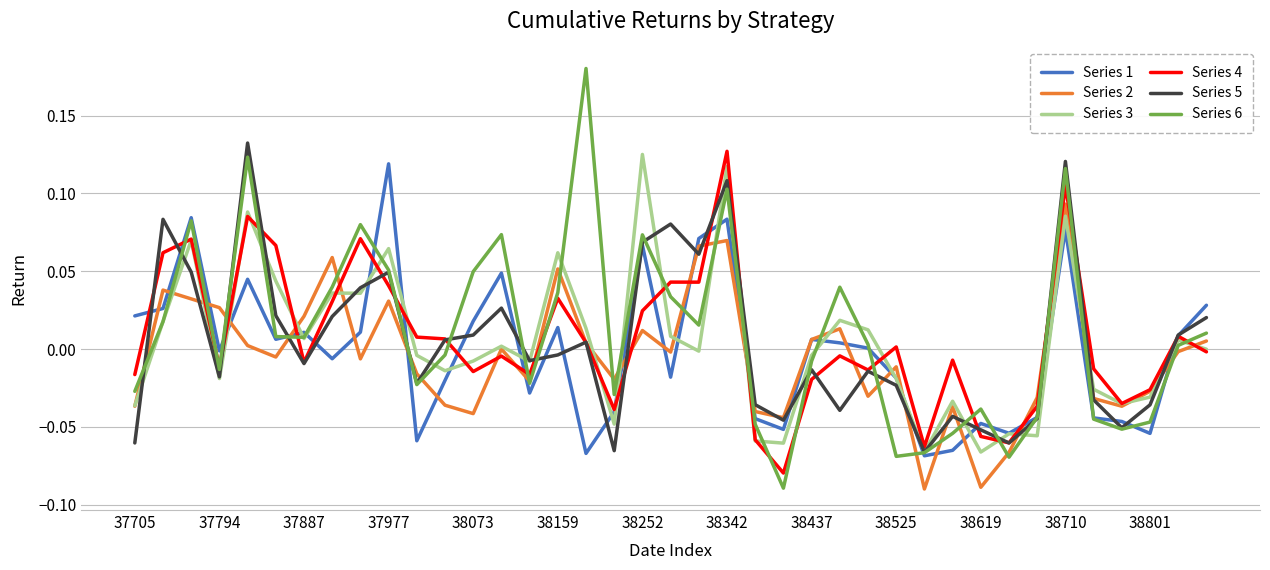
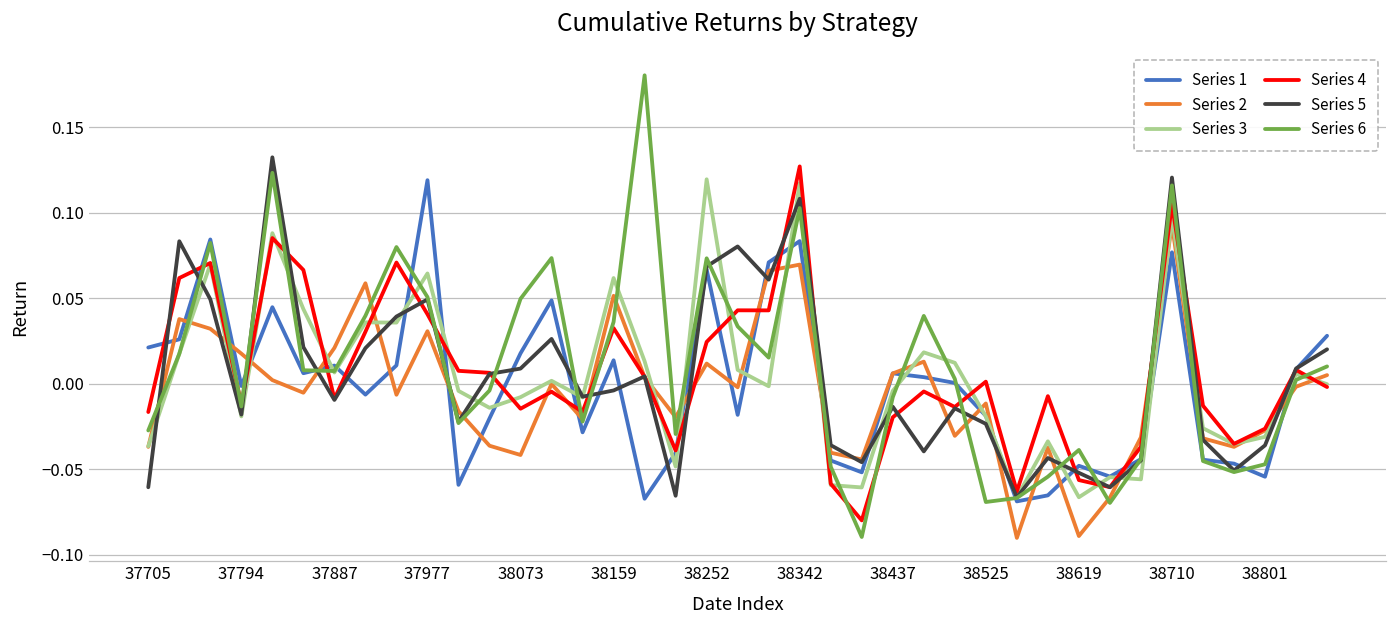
Series 2, 37794: 0.027 -> 0.018
Series 3, 38252: 0.125 -> 0.120
Series 3, 38710: 0.085 -> 0.098
